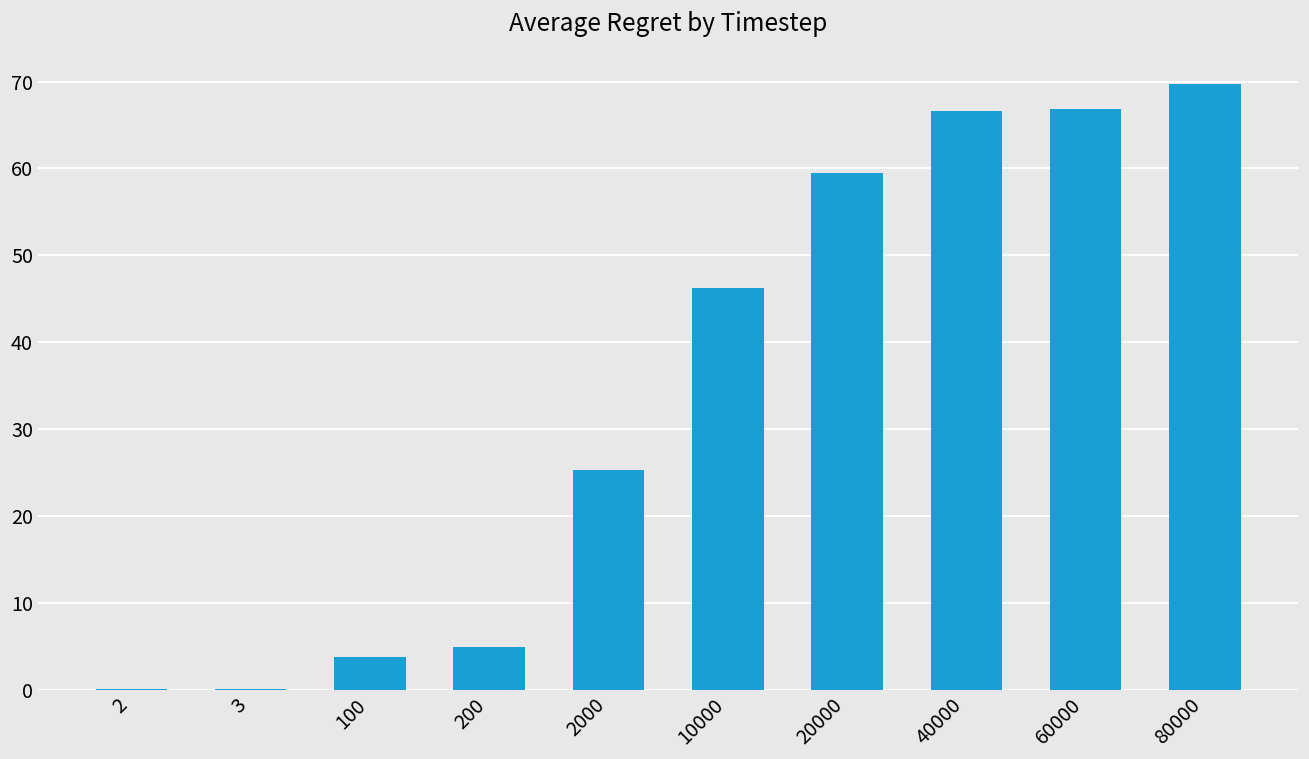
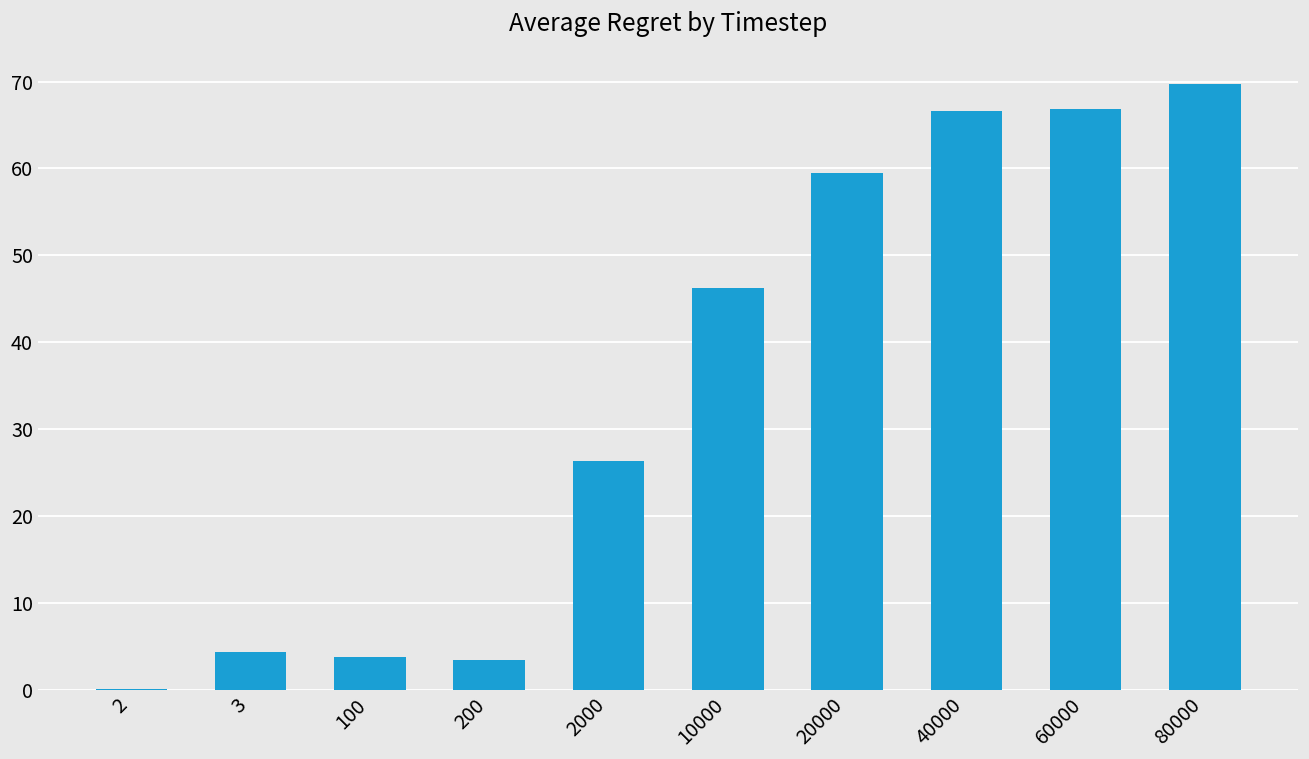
3: 0 -> 4
200: 5 -> 3
2000: 25 -> 26
